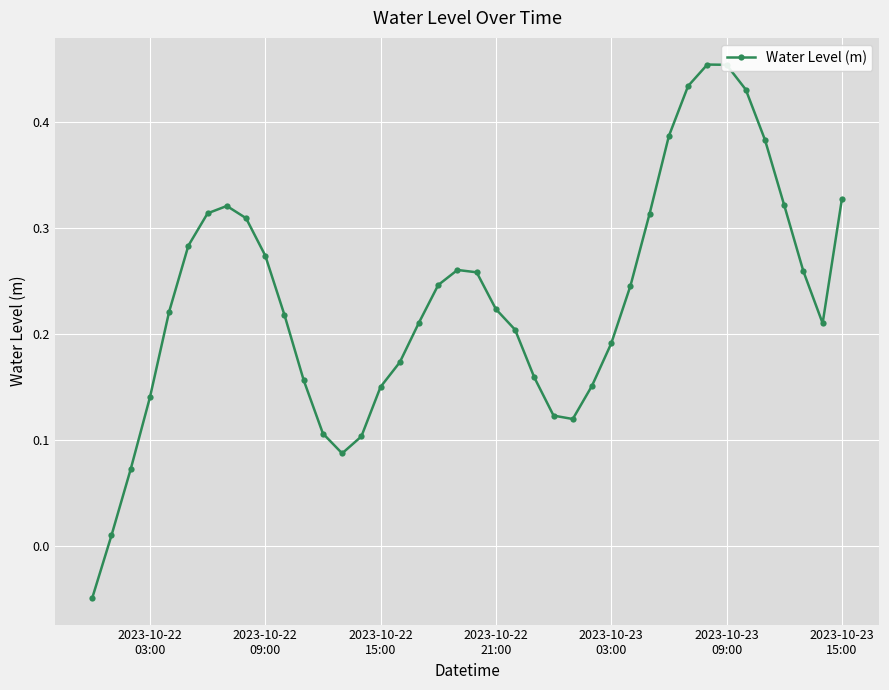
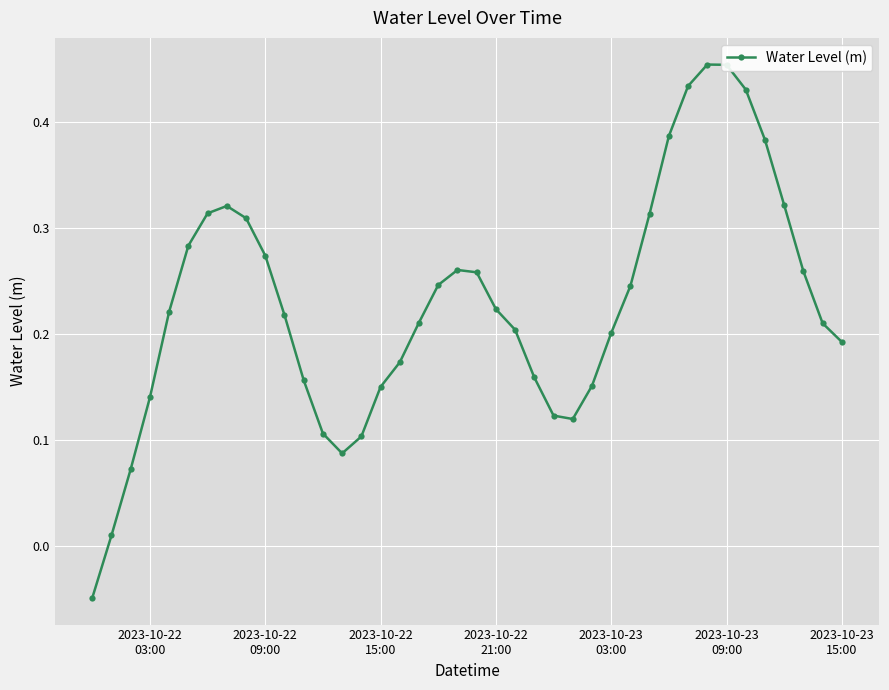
2023-10-23 03:00: 0.191 -> 0.201
2023-10-23 15:00: 0.327 -> 0.193
